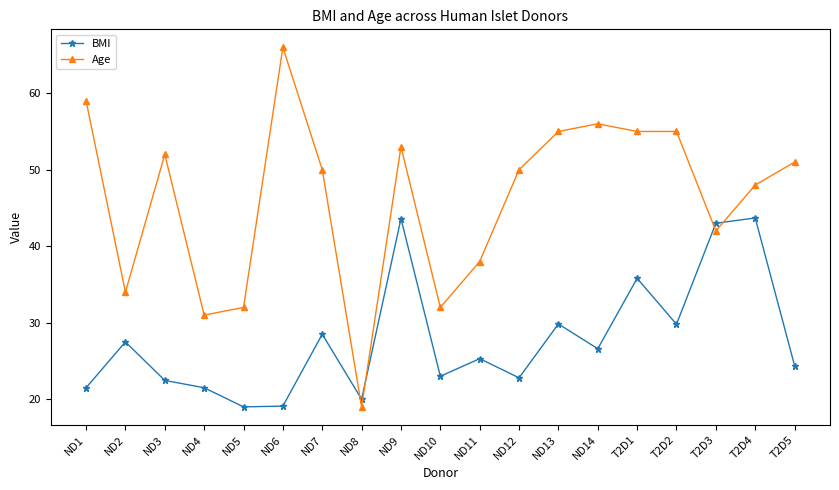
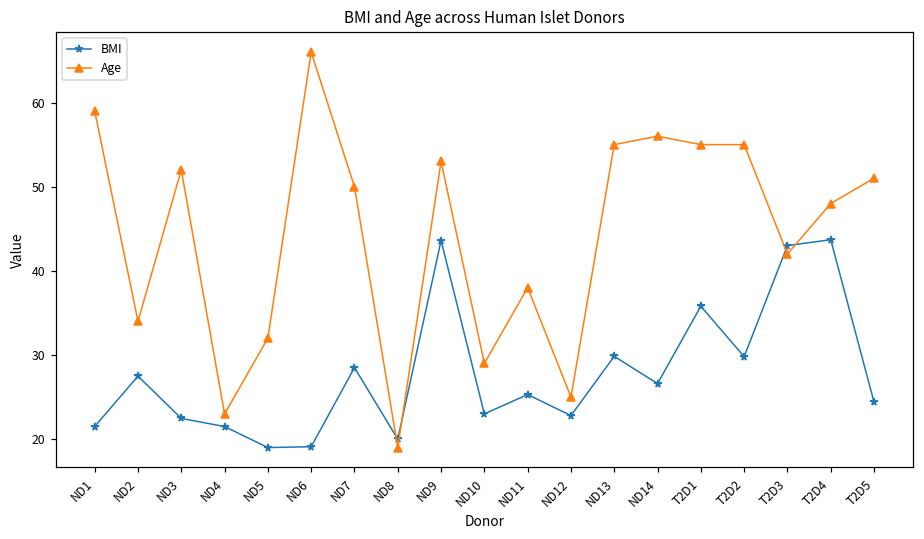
Age, ND4: 31 -> 23
Age, ND10: 32 -> 29
Age, ND12: 50 -> 25
